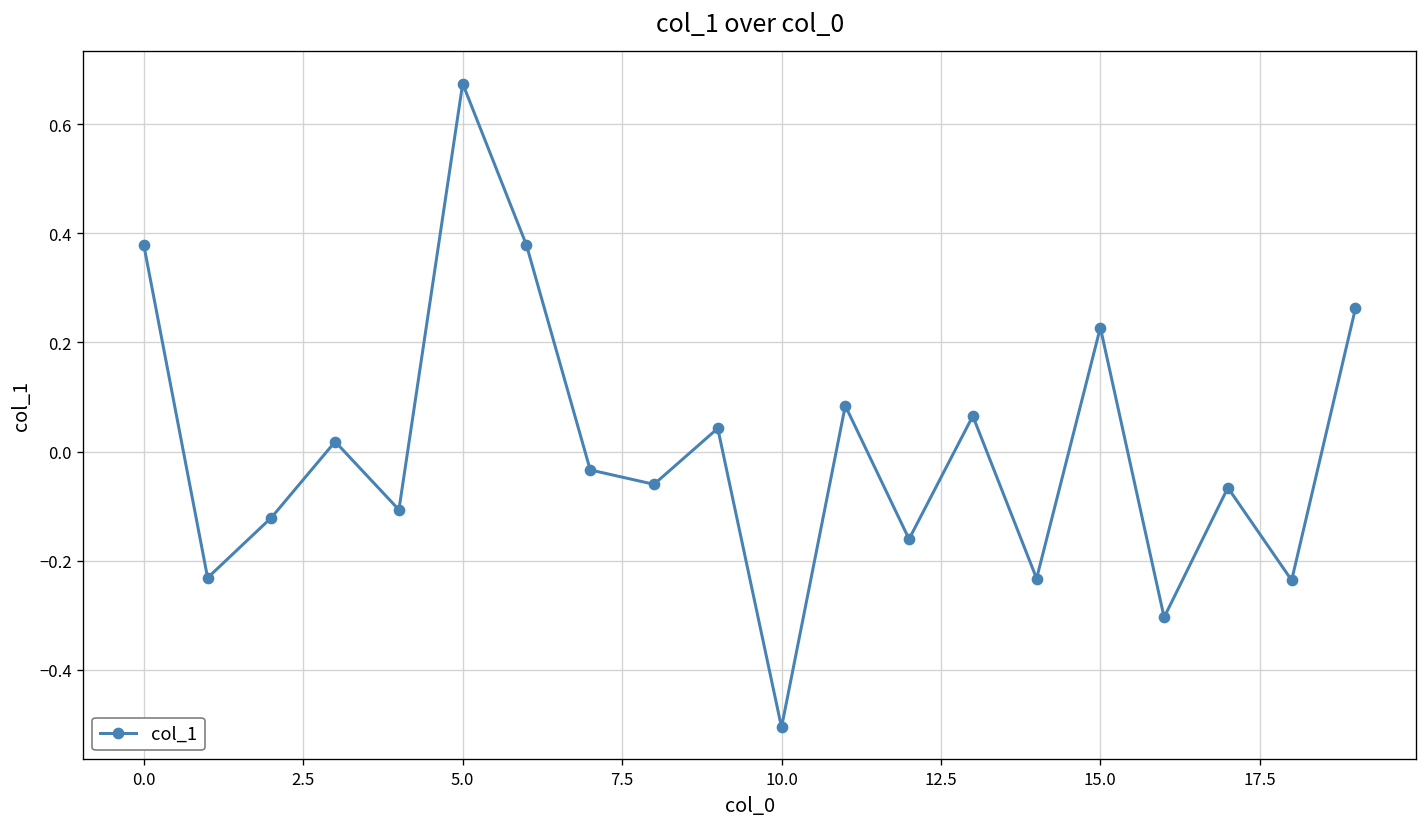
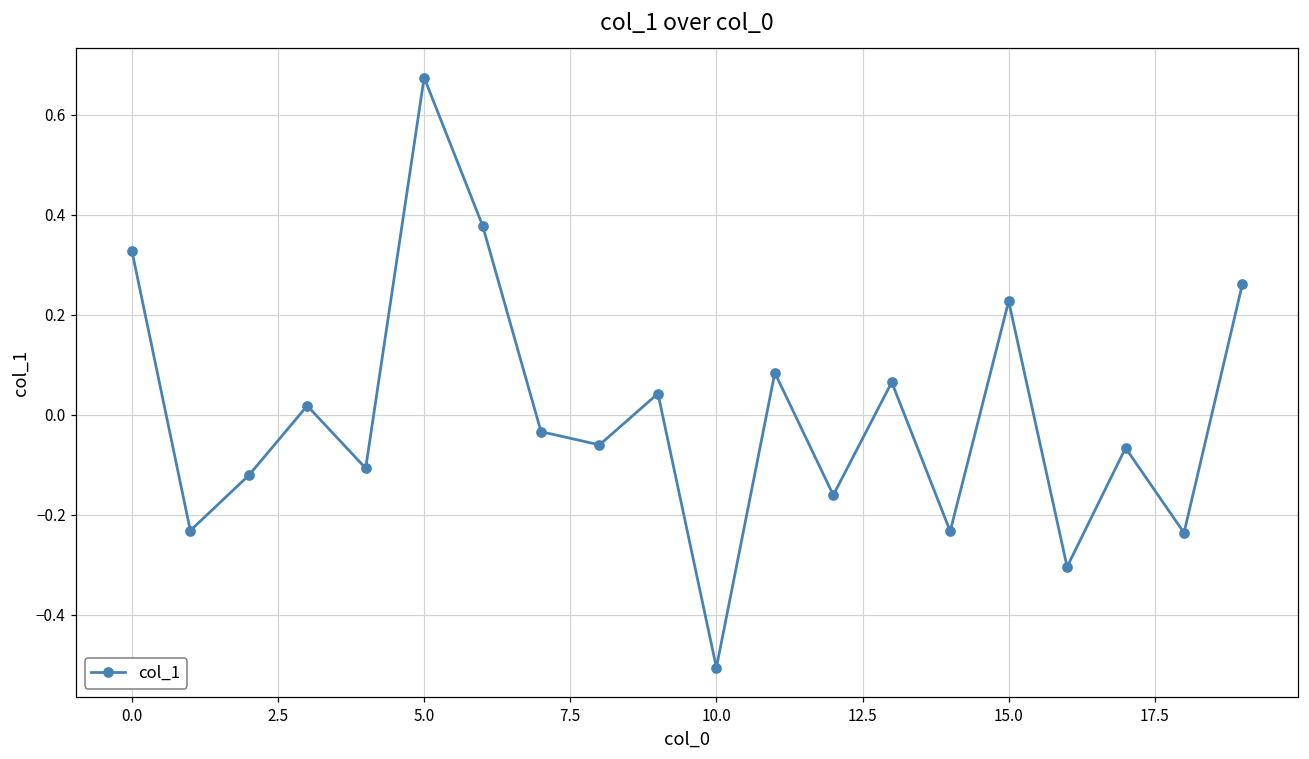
0.0: 0.38 -> 0.33
